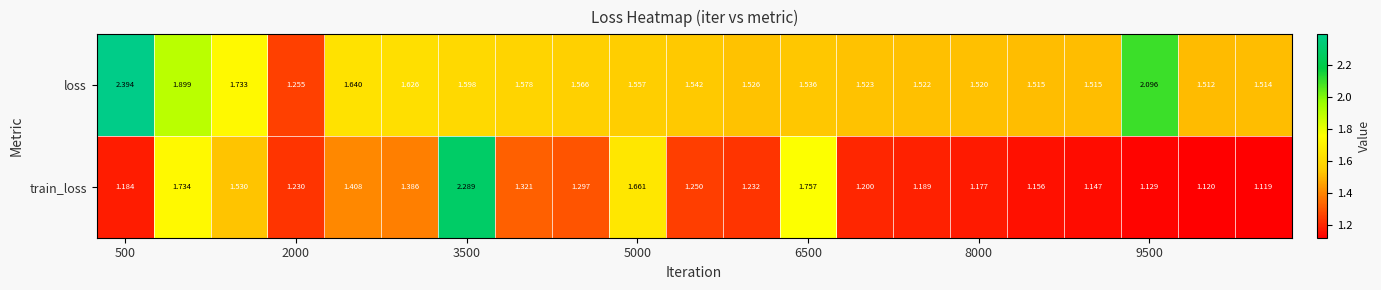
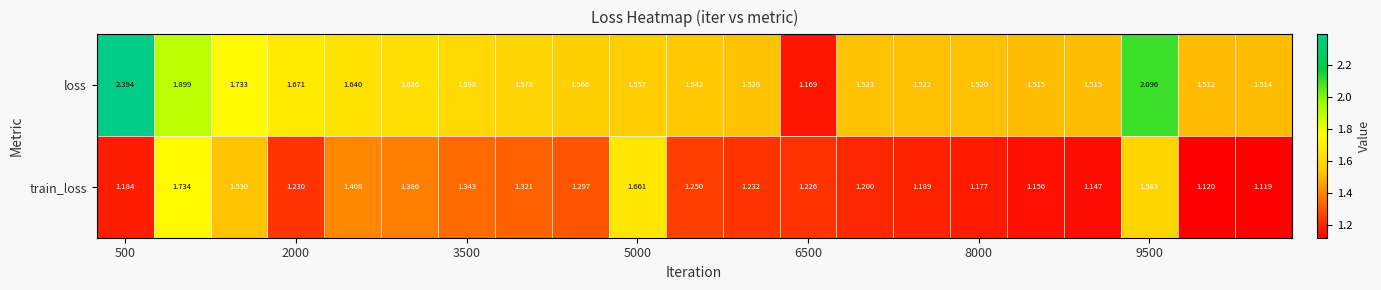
loss, 2000: 1.255 -> 1.671
loss, 6500: 1.536 -> 1.169
train_loss, 3500: 2.289 -> 1.343
train_loss, 6500: 1.757 -> 1.226
train_loss, 9500: 1.129 -> 1.583
